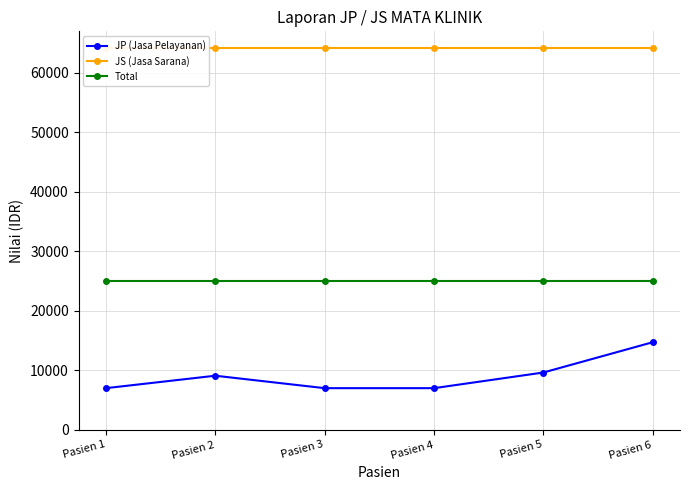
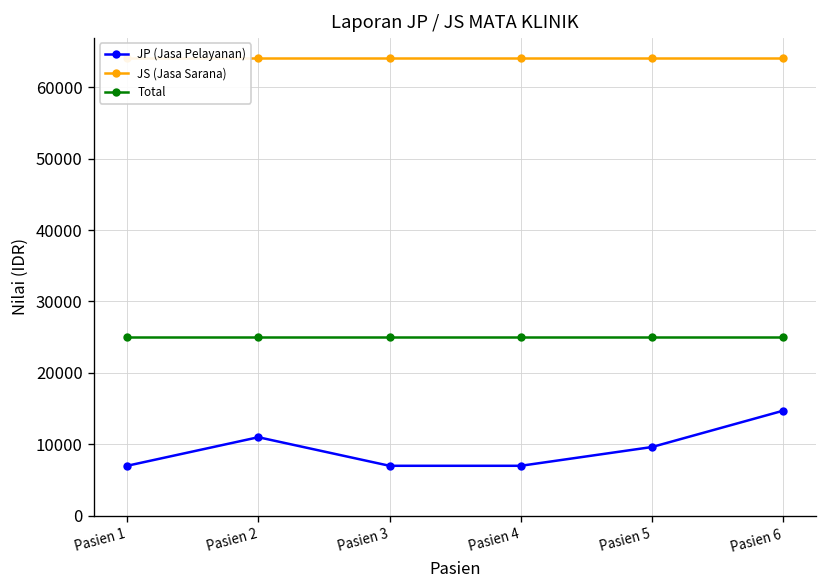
JP (Jasa Pelayanan), Pasien 2: 9000 -> 11000
